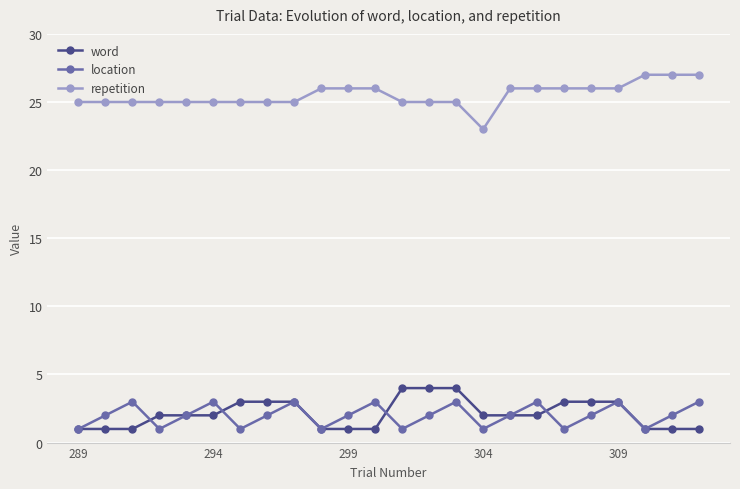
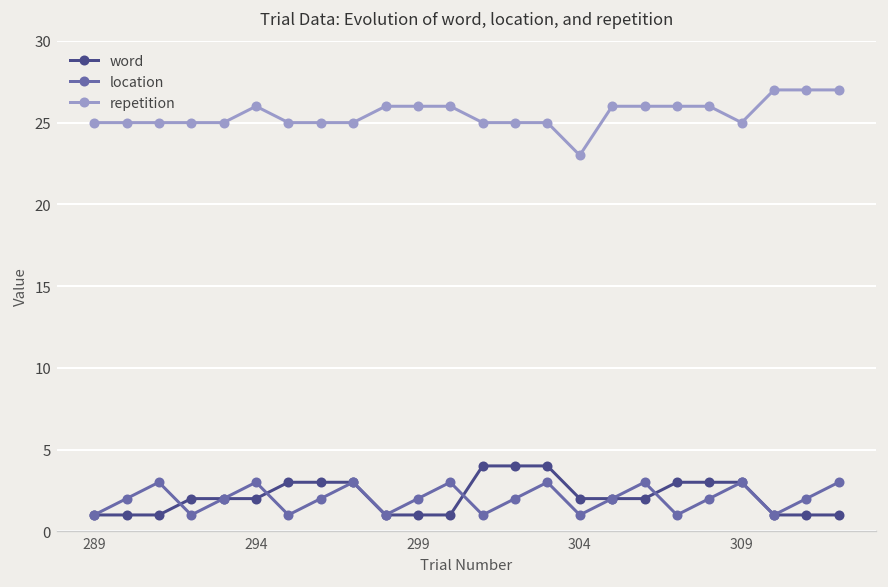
repetition, 294: 25 -> 26
repetition, 309: 26 -> 25
